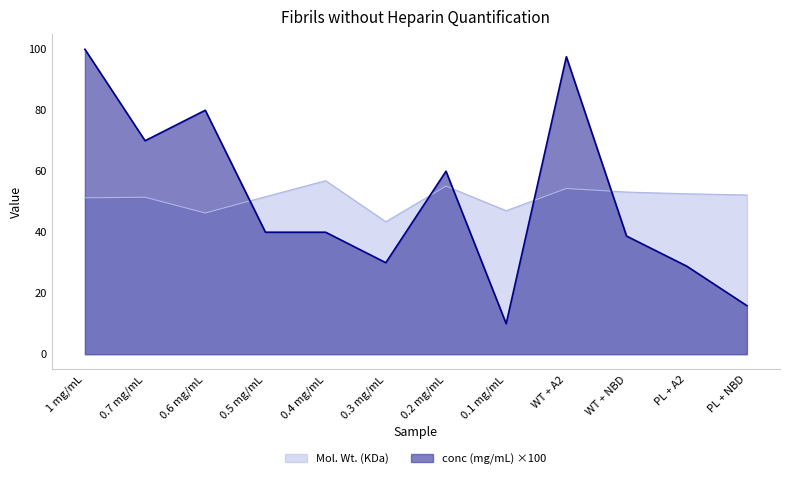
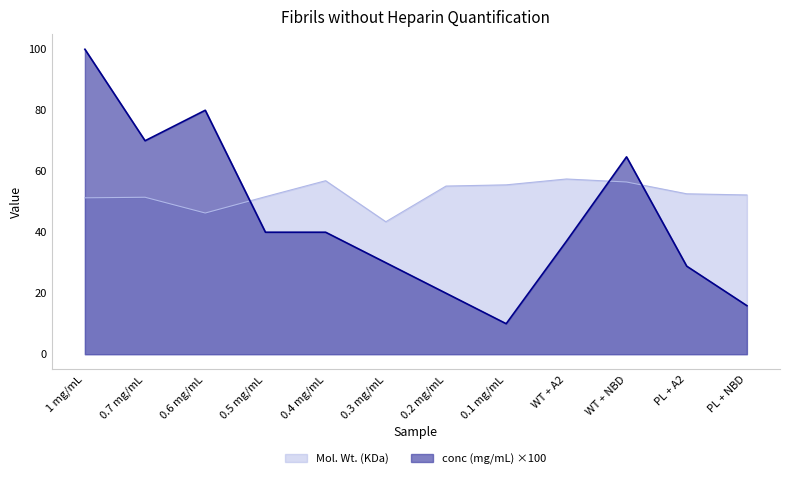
conc (mg/mL) ×100, 0.2 mg/mL: 60 -> 20
Mol. Wt. (KDa), 0.1 mg/mL: 47 -> 56
Mol. Wt. (KDa), WT + A2: 54 -> 57
conc (mg/mL) ×100, WT + A2: 98 -> 37
Mol. Wt. (KDa), WT + NBD: 53 -> 56
conc (mg/mL) ×100, WT + NBD: 39 -> 65
